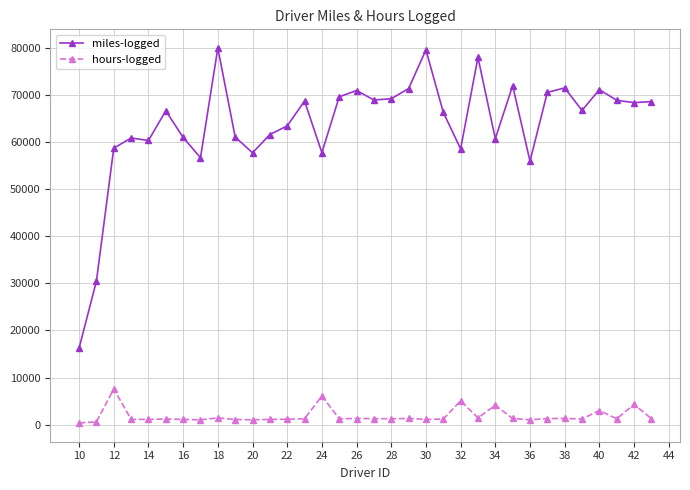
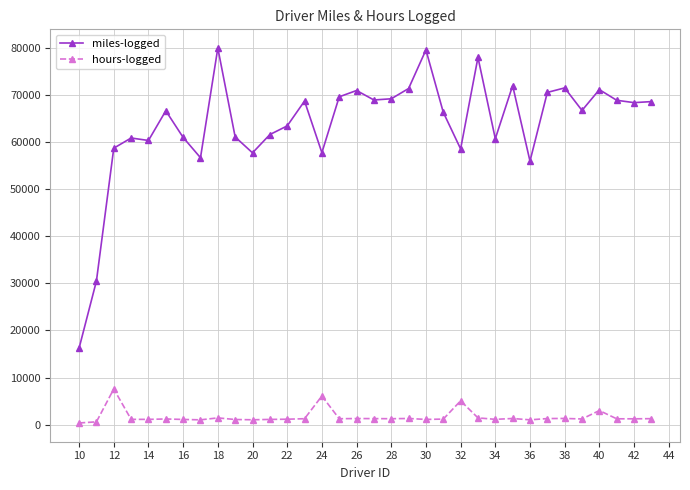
hours-logged, 34: 4000 -> 1000
hours-logged, 42: 4000 -> 1000
